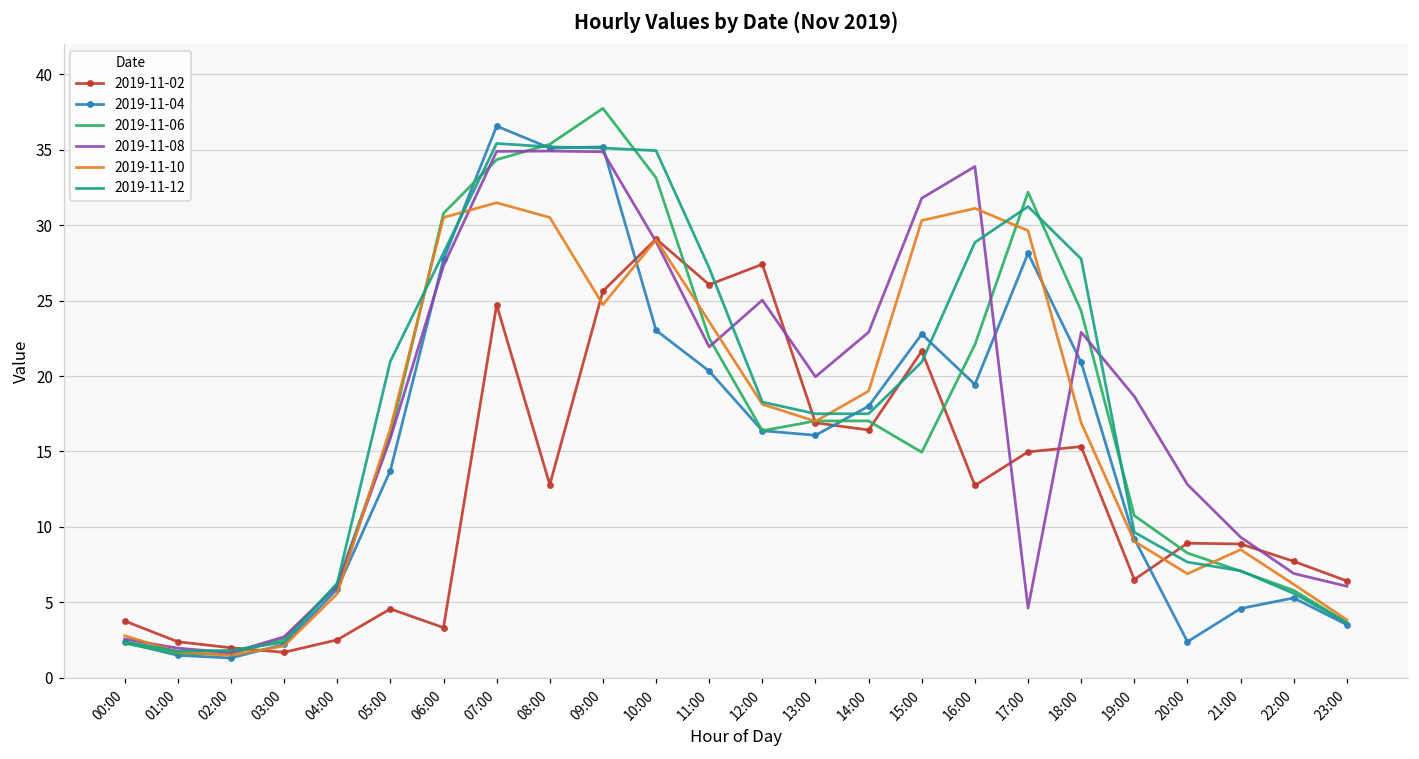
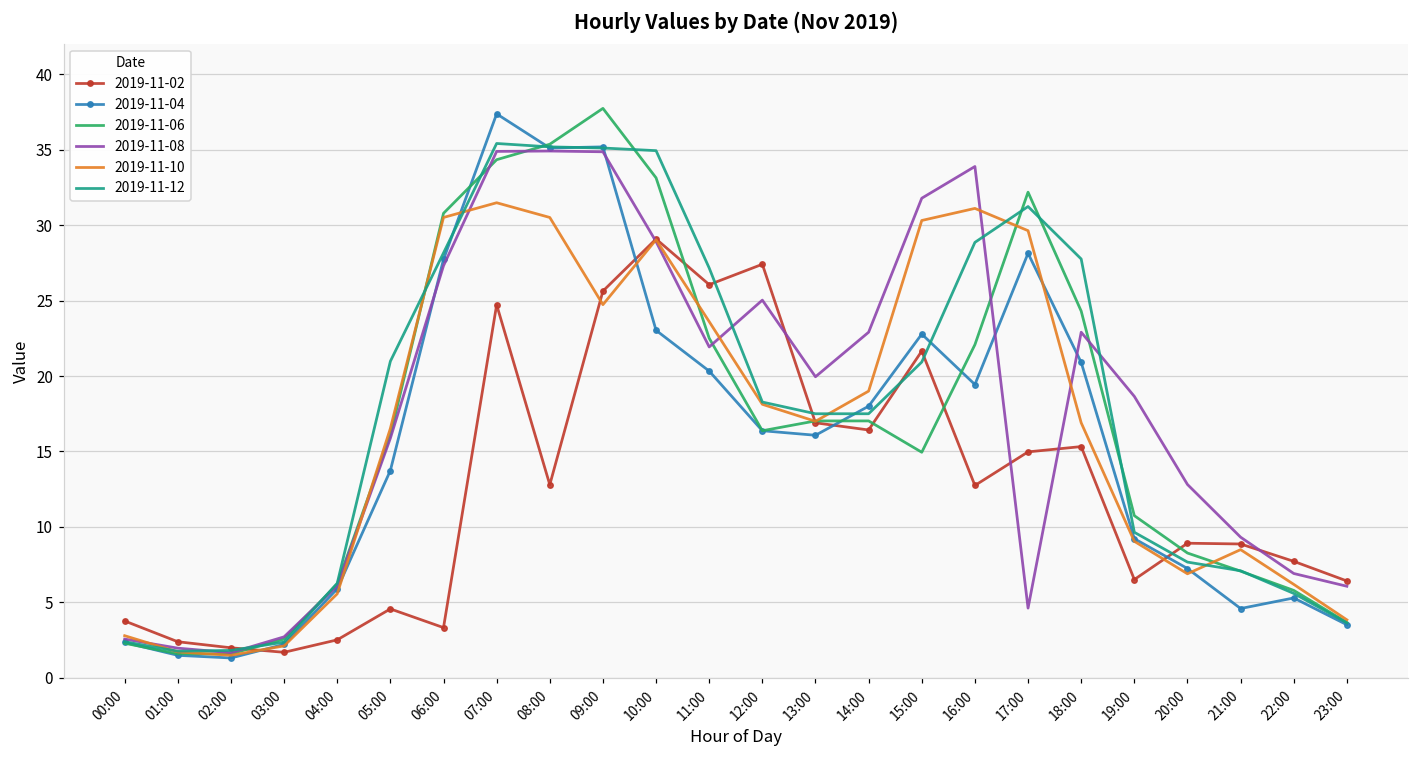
2019-11-04, 07:00: 36.6 -> 37.4
2019-11-04, 20:00: 2.4 -> 7.3
